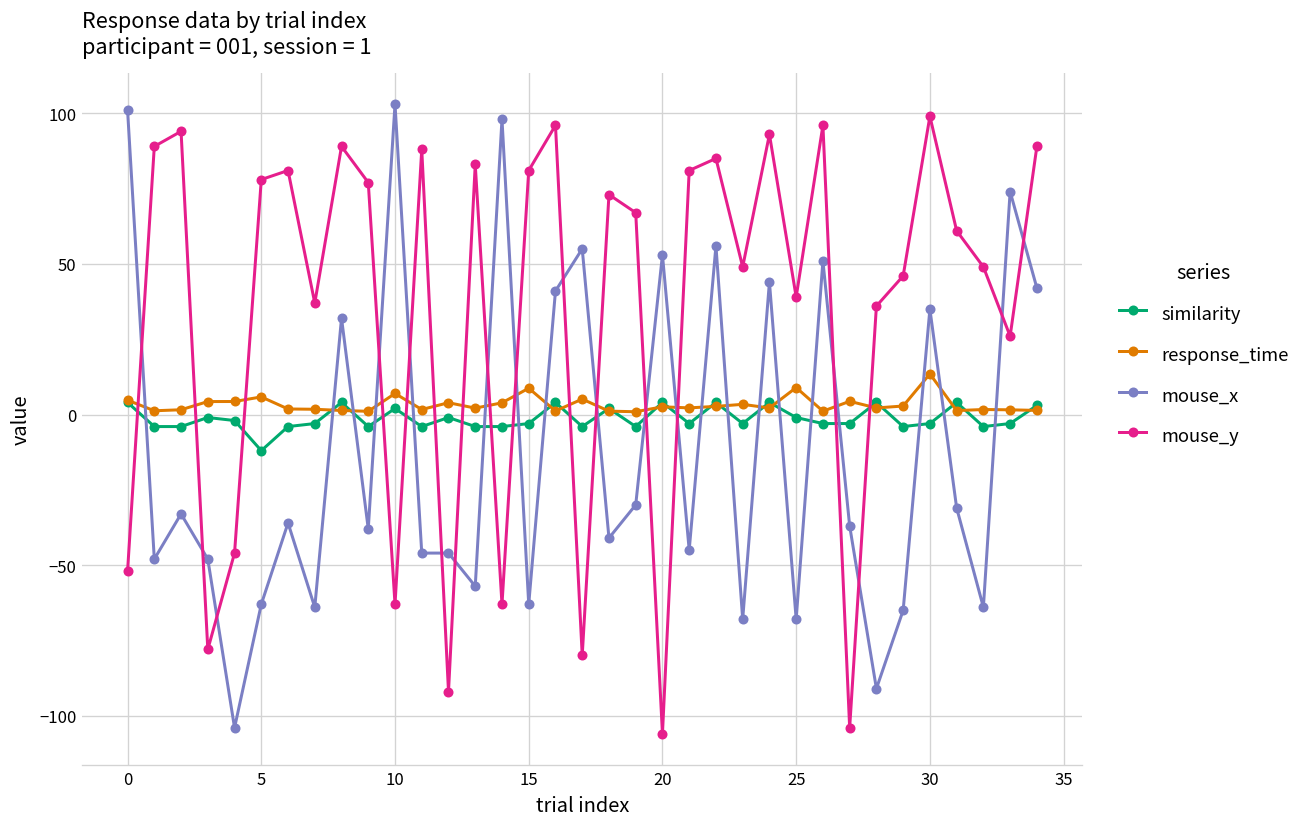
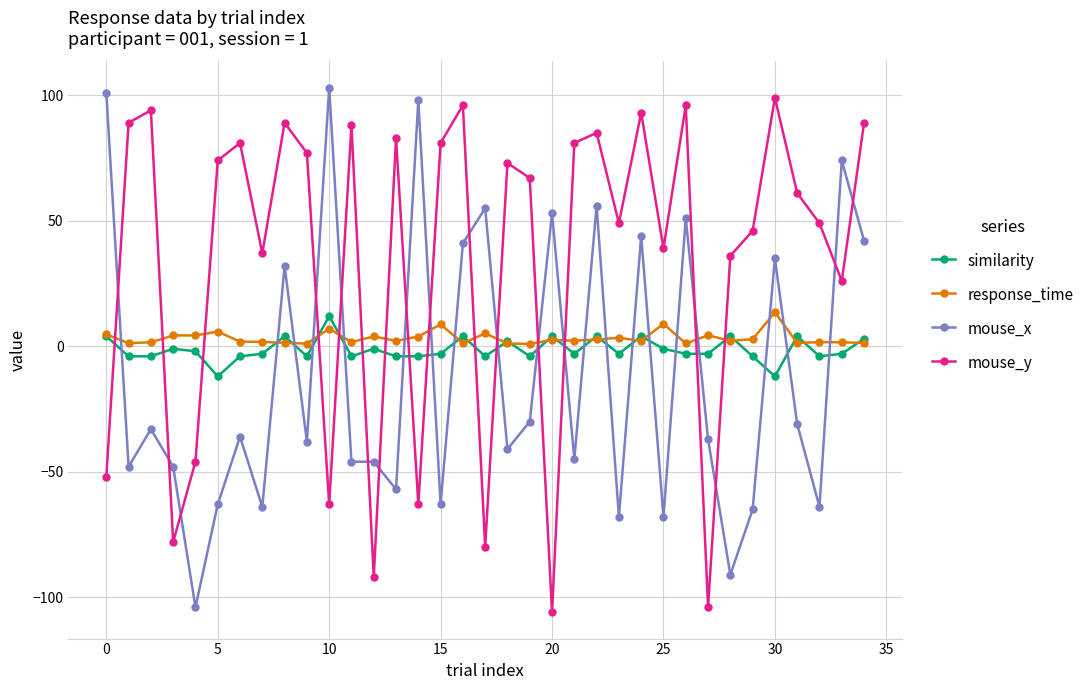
mouse_y, 5: 78 -> 74
similarity, 10: 2 -> 12
similarity, 30: -3 -> -12
